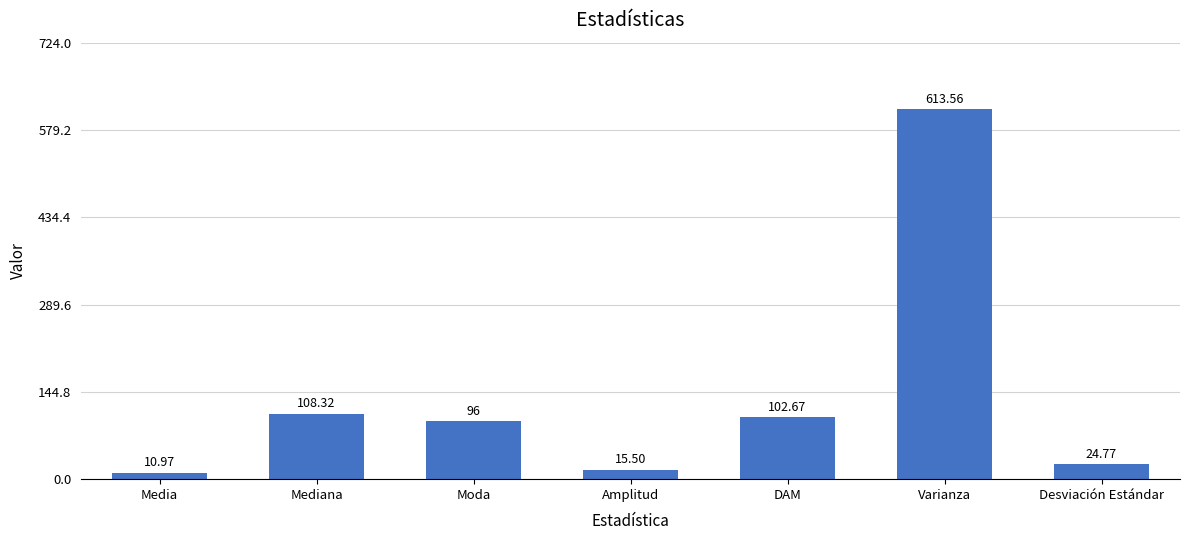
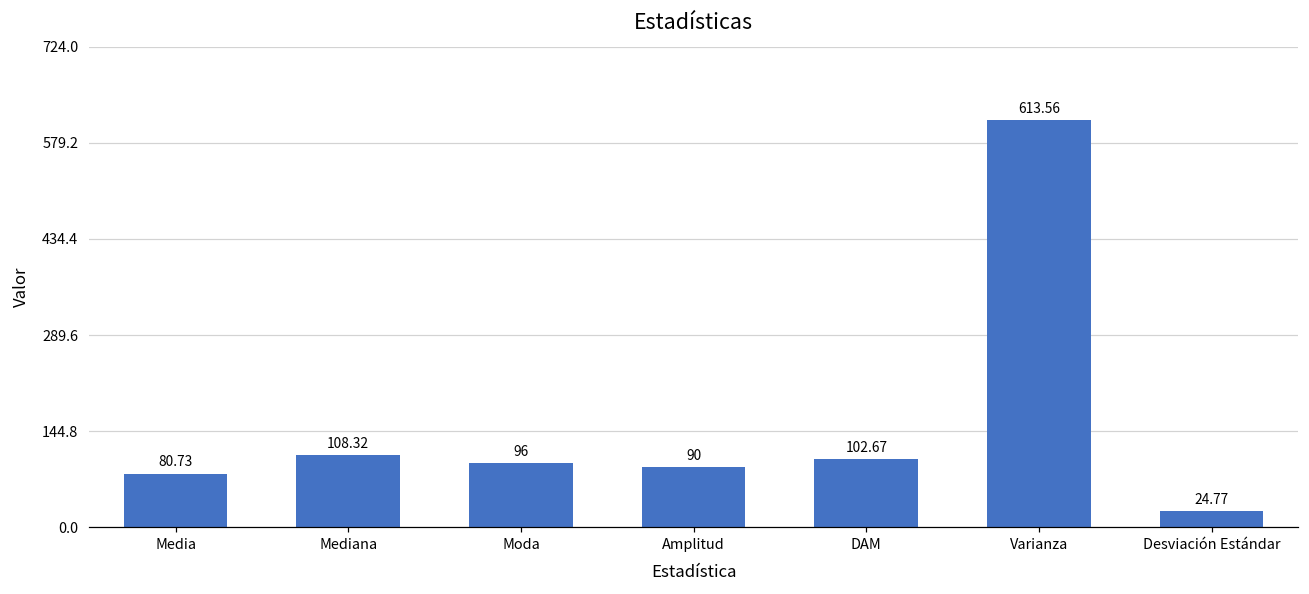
Media: 10.97 -> 80.73
Amplitud: 15.50 -> 90
